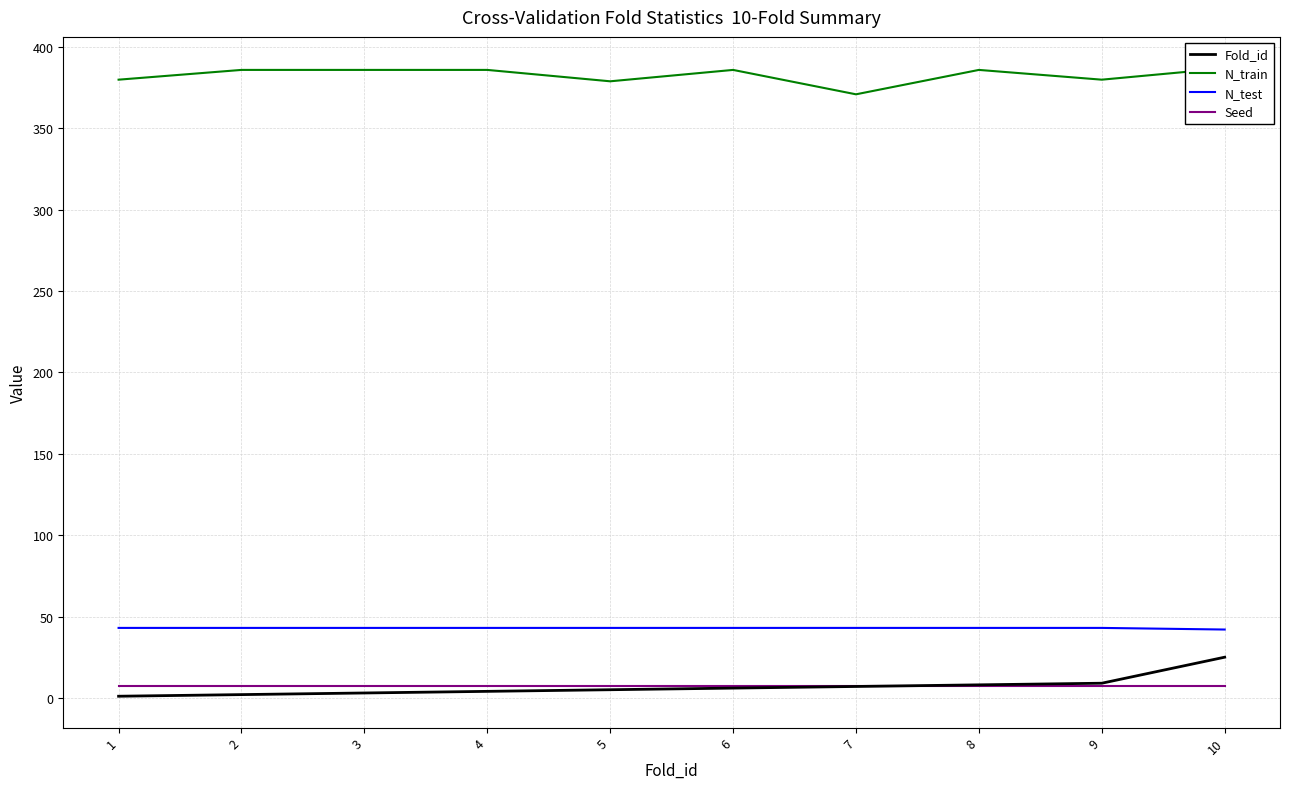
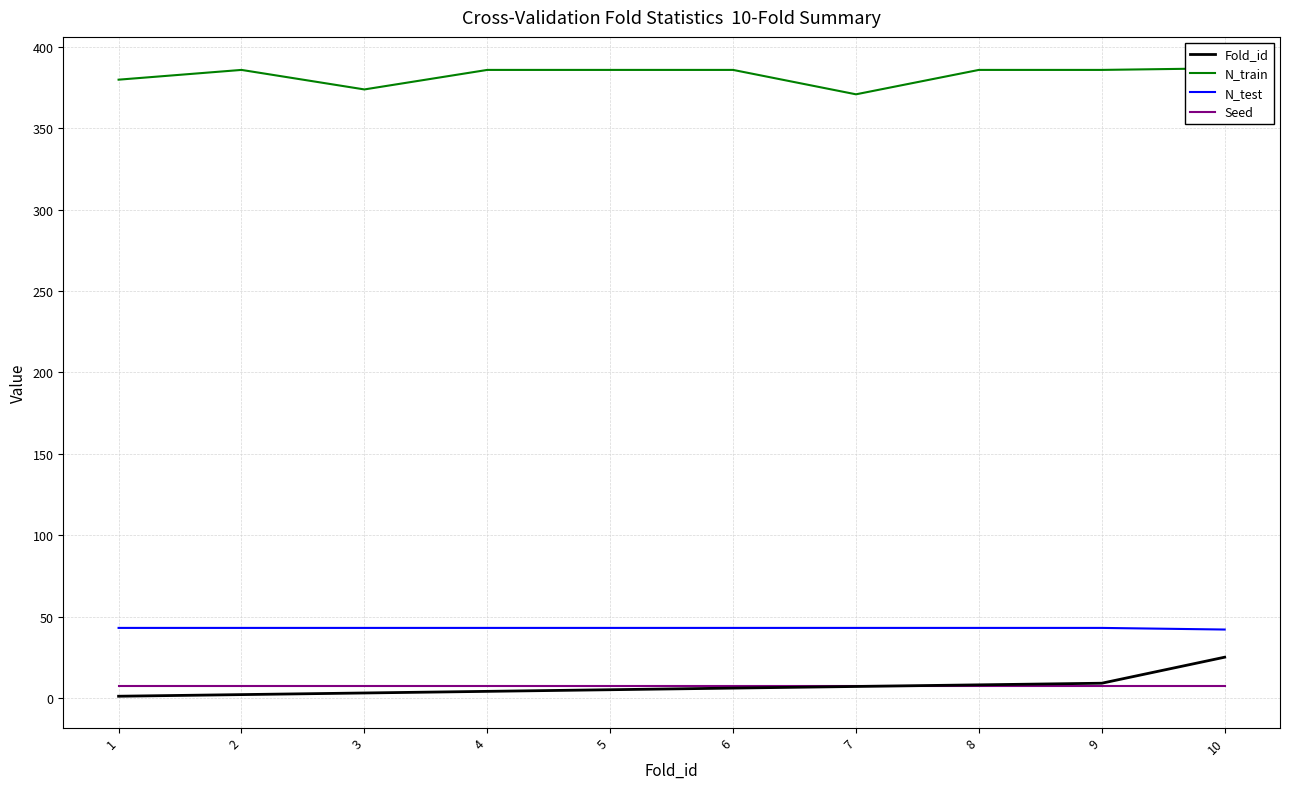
N_train, 3: 386 -> 374
N_train, 5: 379 -> 386
N_train, 9: 380 -> 386
